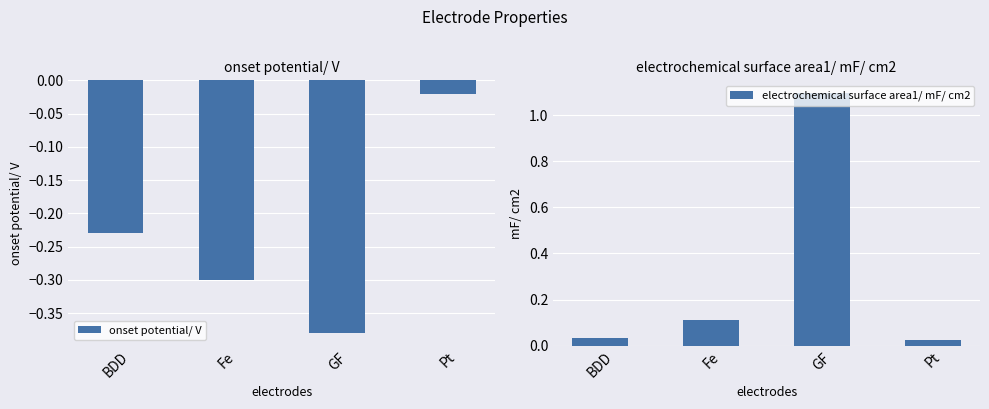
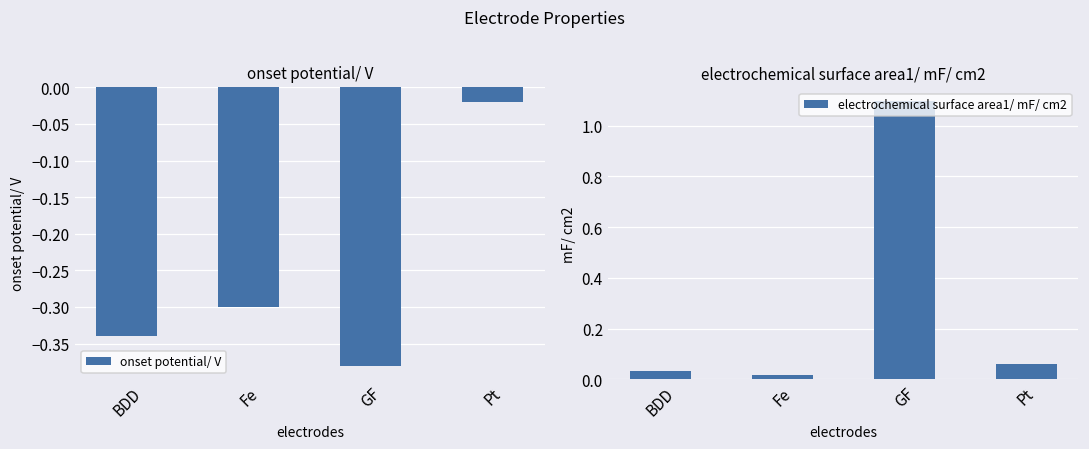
onset potential/ V, BDD: -0.23 -> -0.34
electrochemical surface area1/ mF/ cm2, Fe: 0.11 -> 0.02
electrochemical surface area1/ mF/ cm2, Pt: 0.03 -> 0.06
